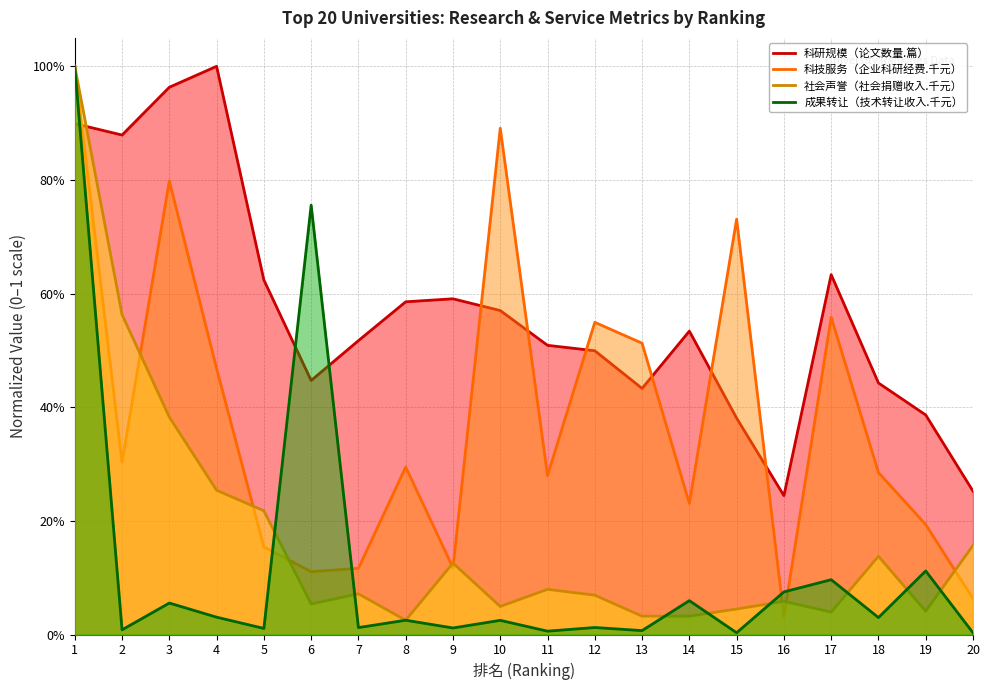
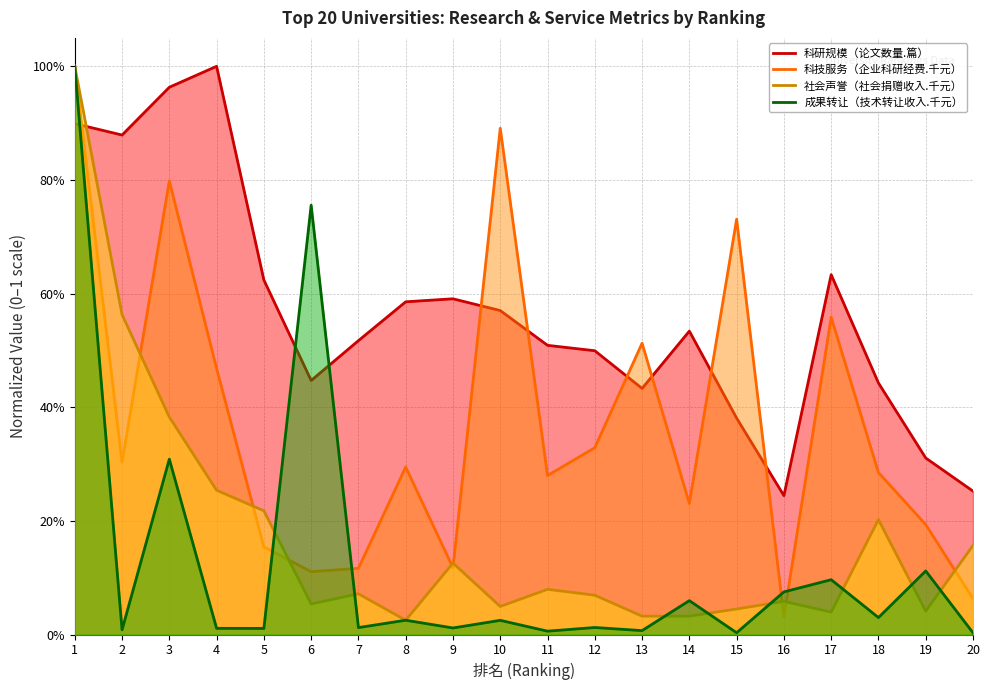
成果转让（技术转让收入.千元）, 3: 6% -> 31%
成果转让（技术转让收入.千元）, 4: 3% -> 1%
科技服务（企业科研经费.千元）, 12: 55% -> 33%
社会声誉（社会捐赠收入.千元）, 18: 14% -> 20%
科研规模（论文数量.篇）, 19: 39% -> 31%
